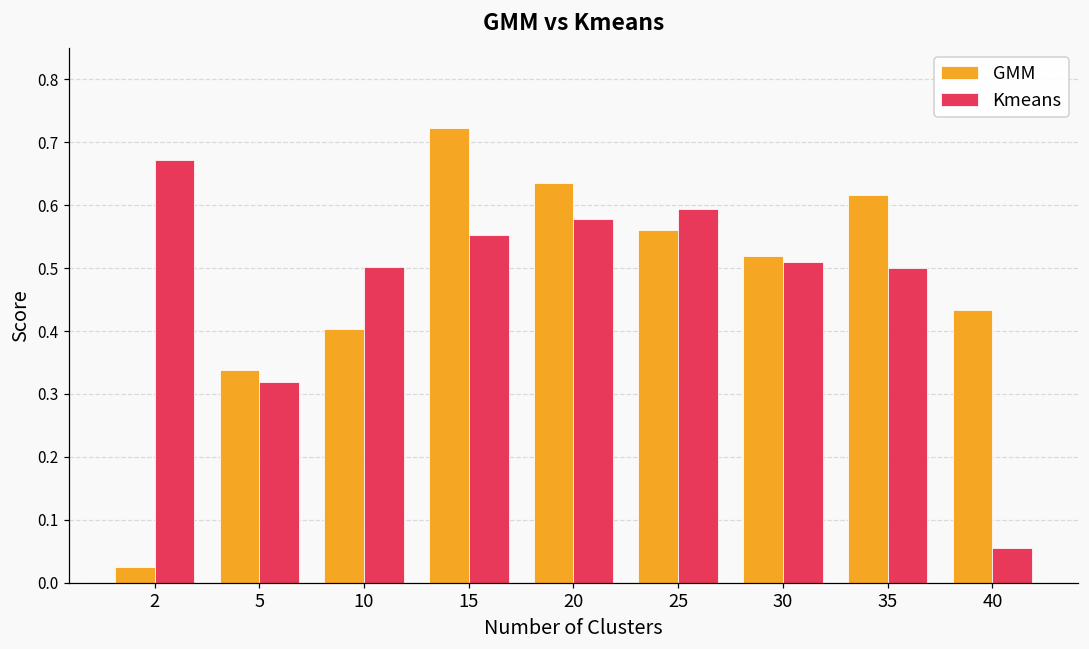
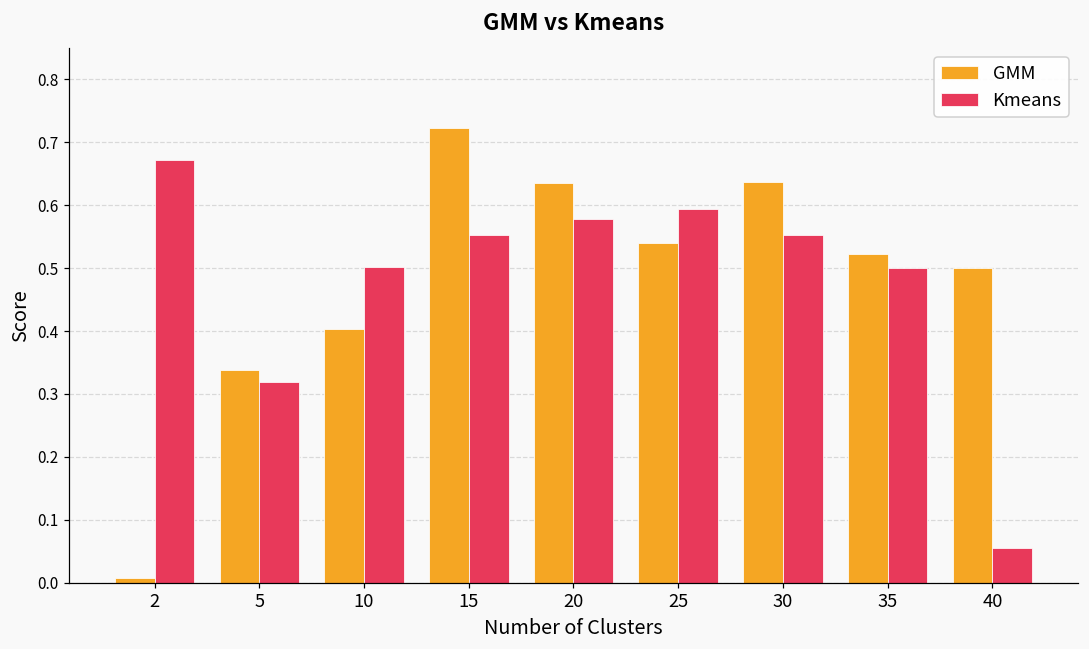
GMM, 2: 0.03 -> 0.01
GMM, 25: 0.56 -> 0.54
GMM, 30: 0.52 -> 0.64
Kmeans, 30: 0.51 -> 0.55
GMM, 35: 0.62 -> 0.52
GMM, 40: 0.43 -> 0.50
